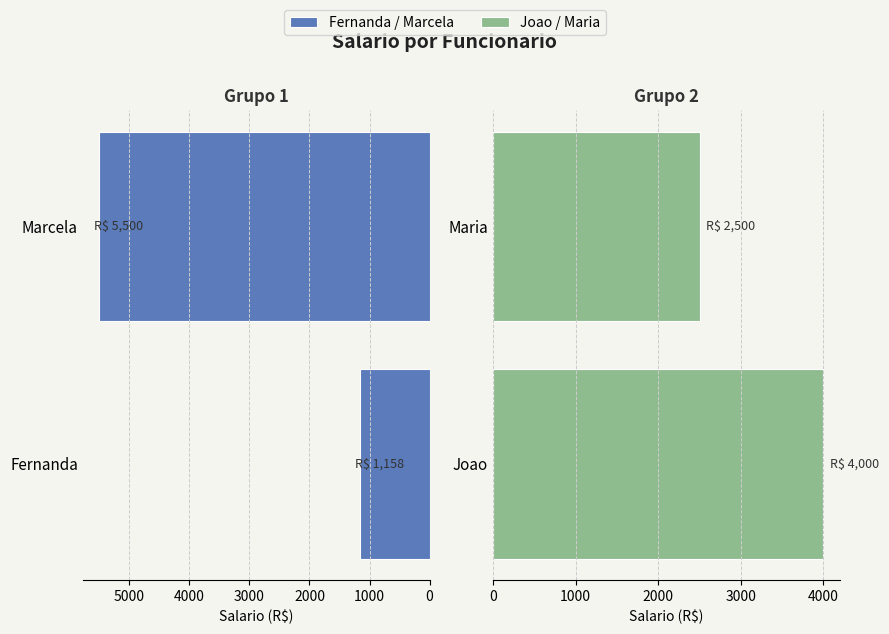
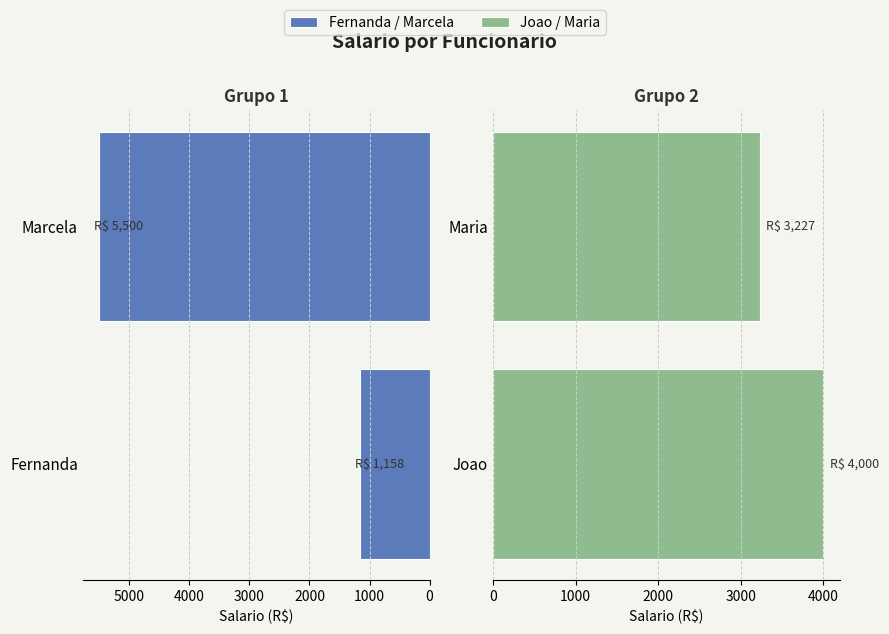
Grupo 2, Maria: 2,500 -> 3,227
